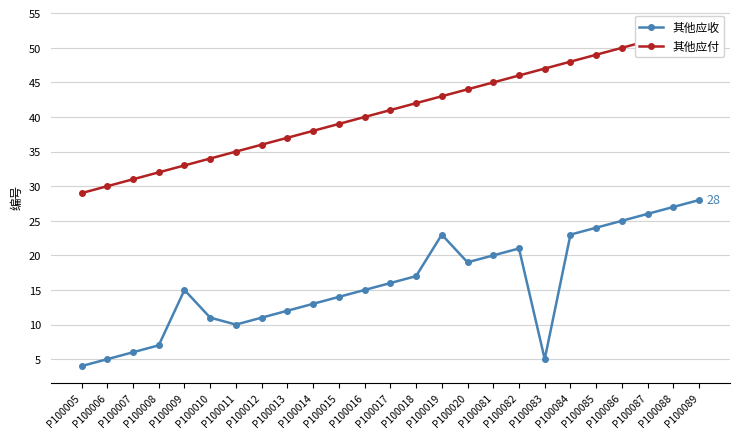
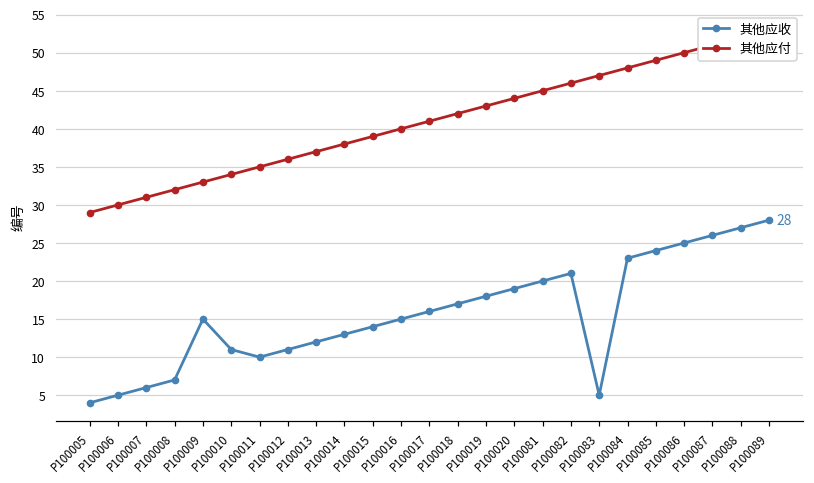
其他应收, P100019: 23 -> 18
